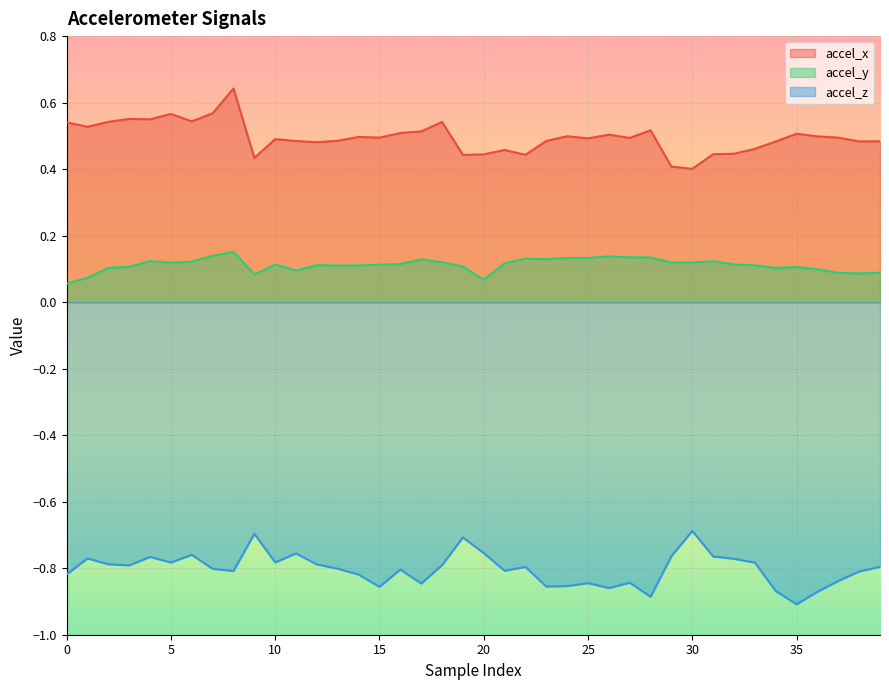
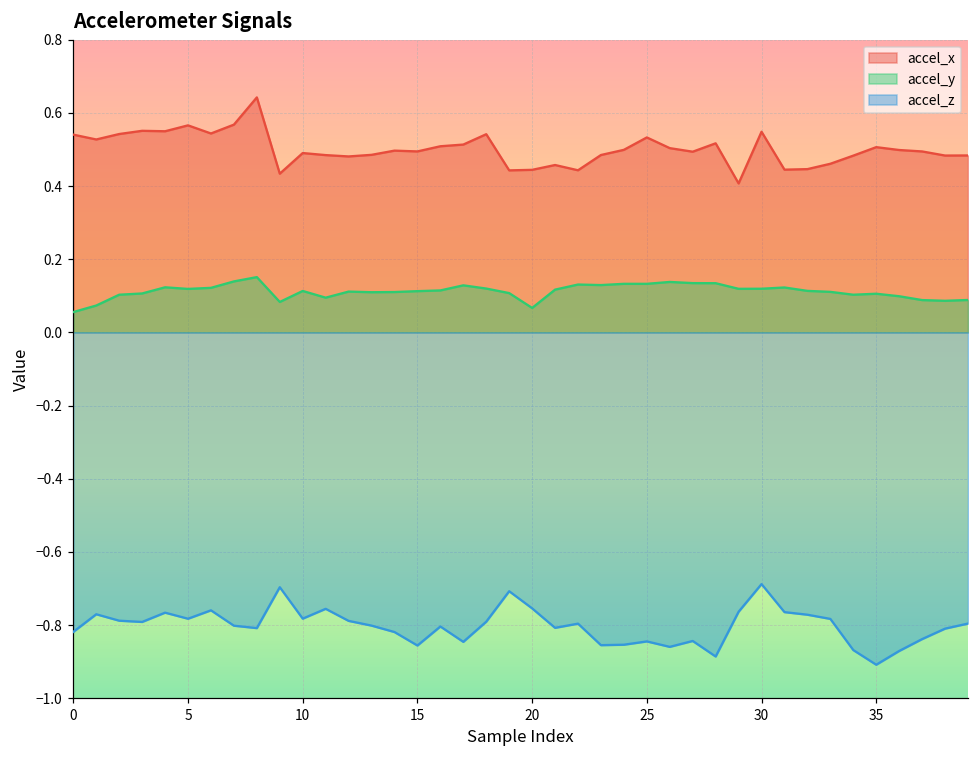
accel_x, 25: 0.49 -> 0.53
accel_x, 30: 0.40 -> 0.55
